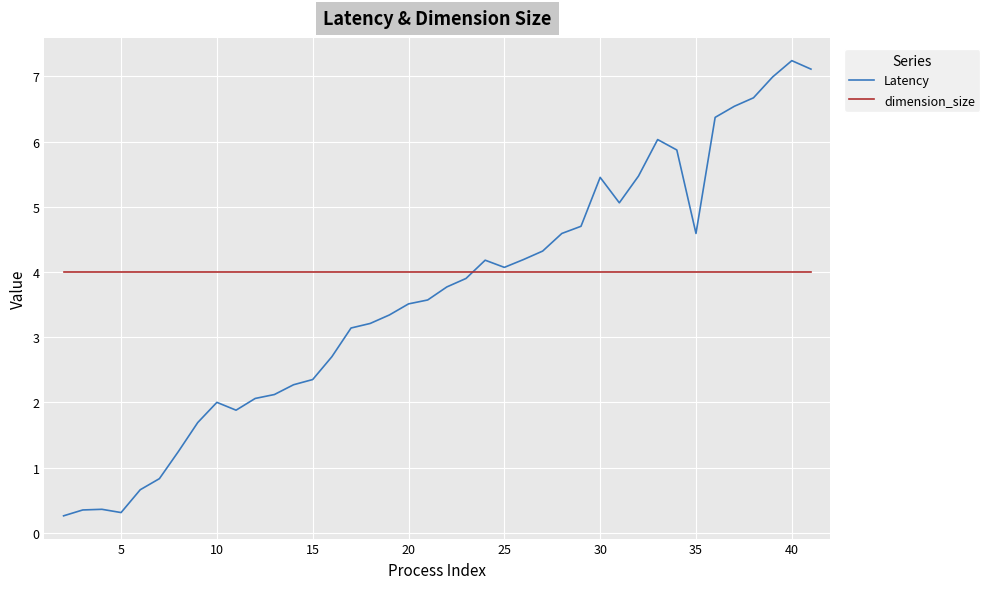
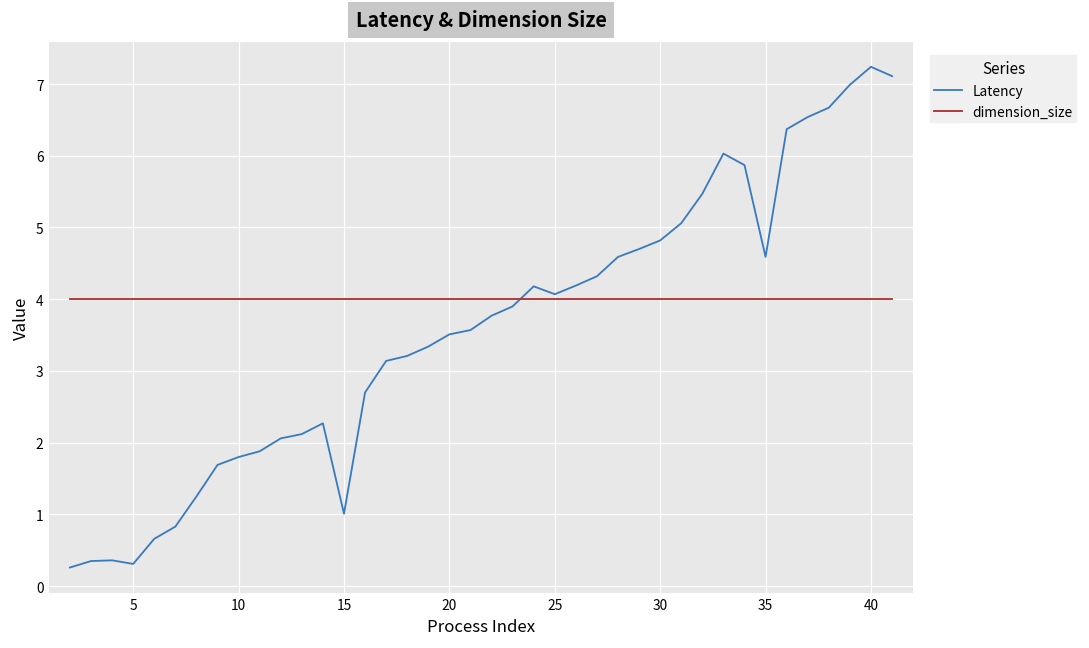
Latency, 10: 2.0 -> 1.8
Latency, 15: 2.4 -> 1.0
Latency, 30: 5.5 -> 4.8
